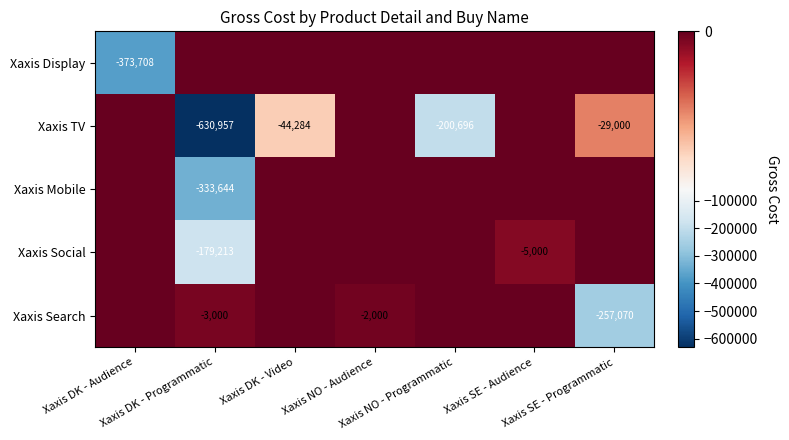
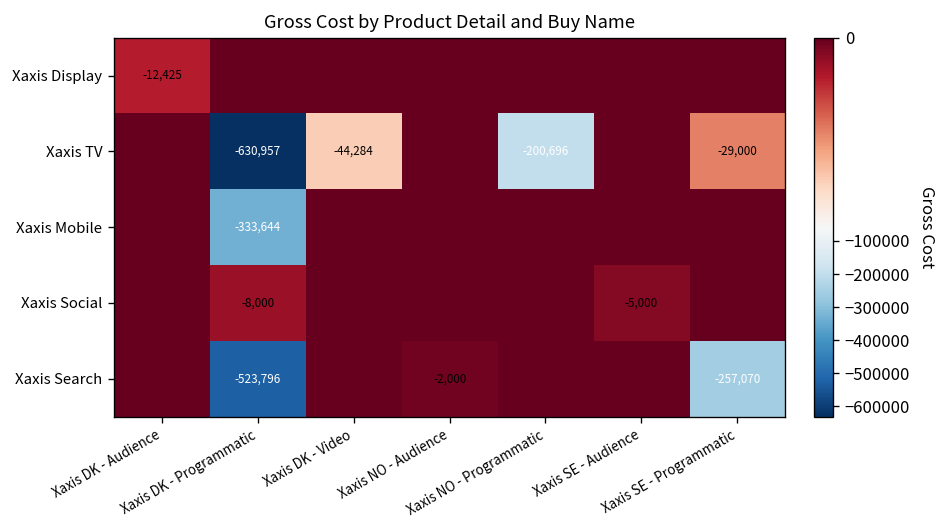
Xaxis Display, Xaxis DK - Audience: -373,708 -> -12,425
Xaxis Social, Xaxis DK - Programmatic: -179,213 -> -8,000
Xaxis Search, Xaxis DK - Programmatic: -3,000 -> -523,796
